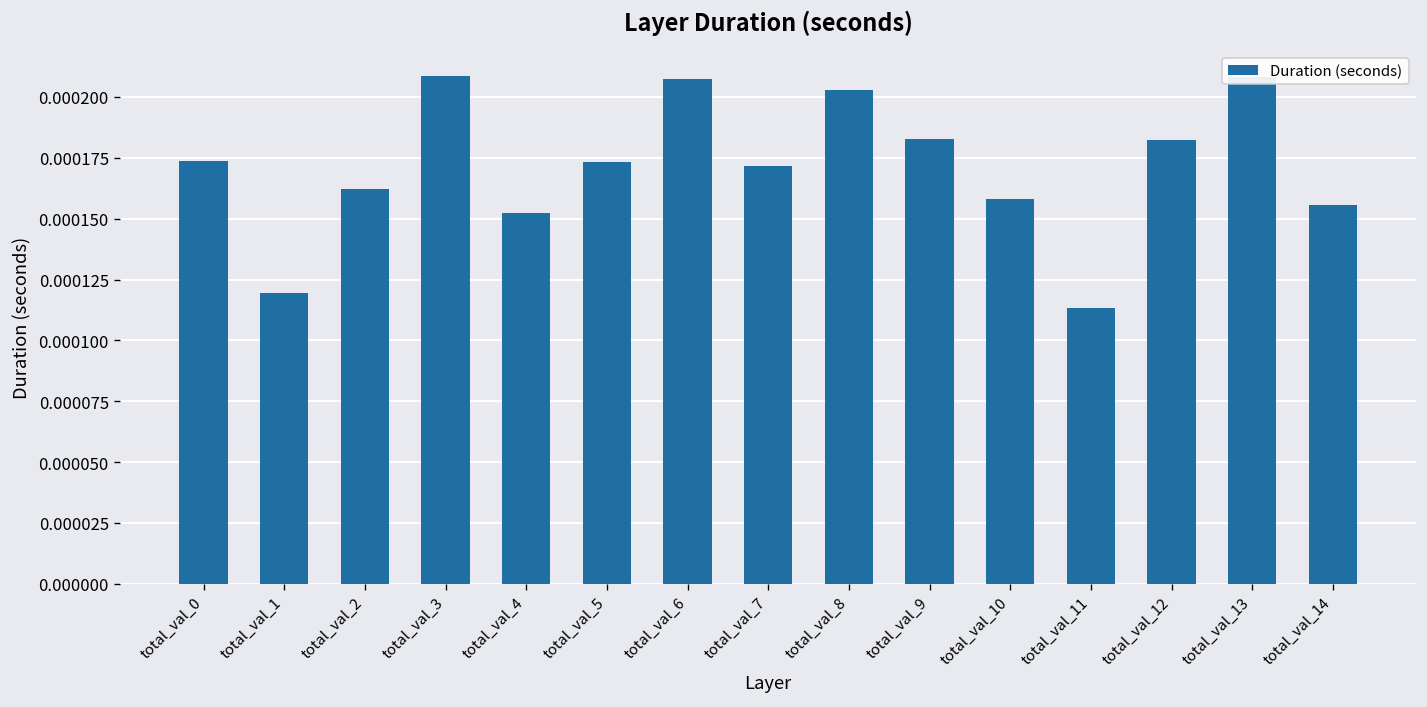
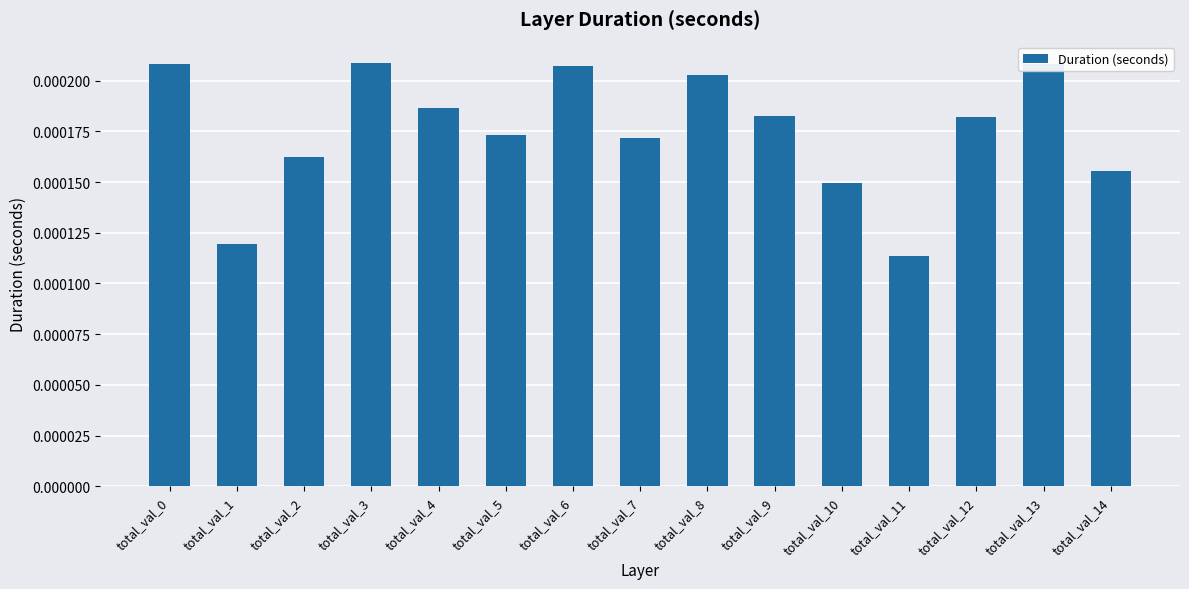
total_val_0: 0.000174 -> 0.000208
total_val_4: 0.000153 -> 0.000187
total_val_10: 0.000158 -> 0.000149
